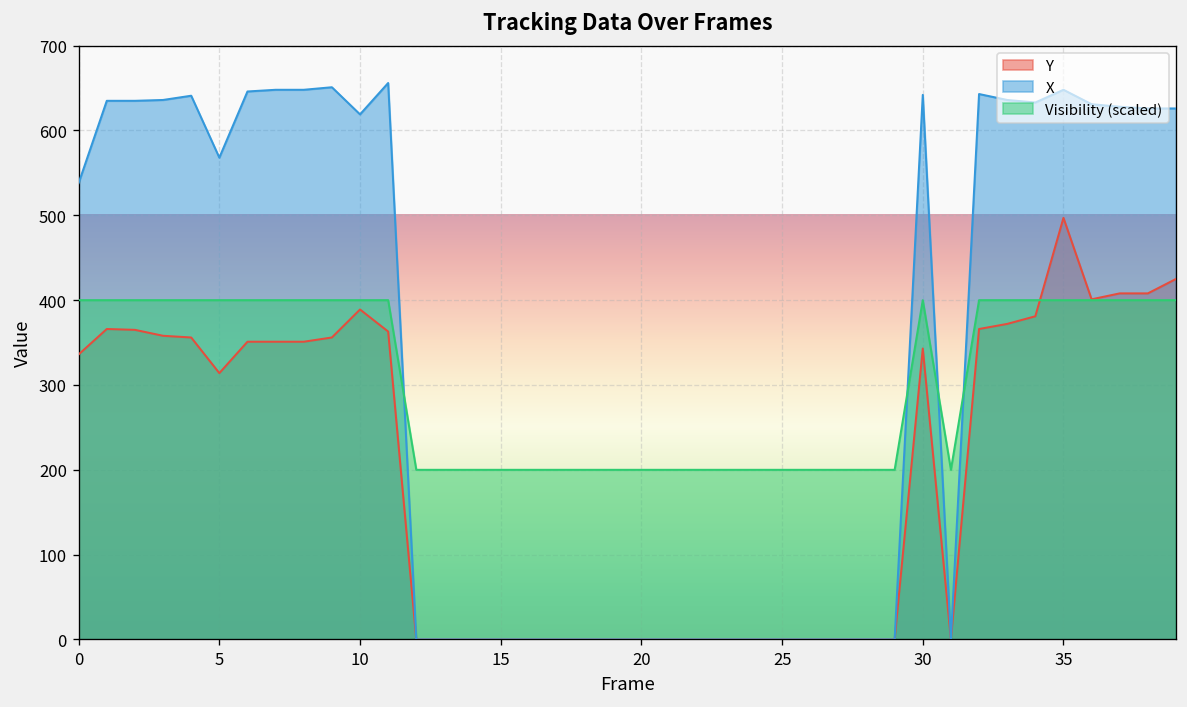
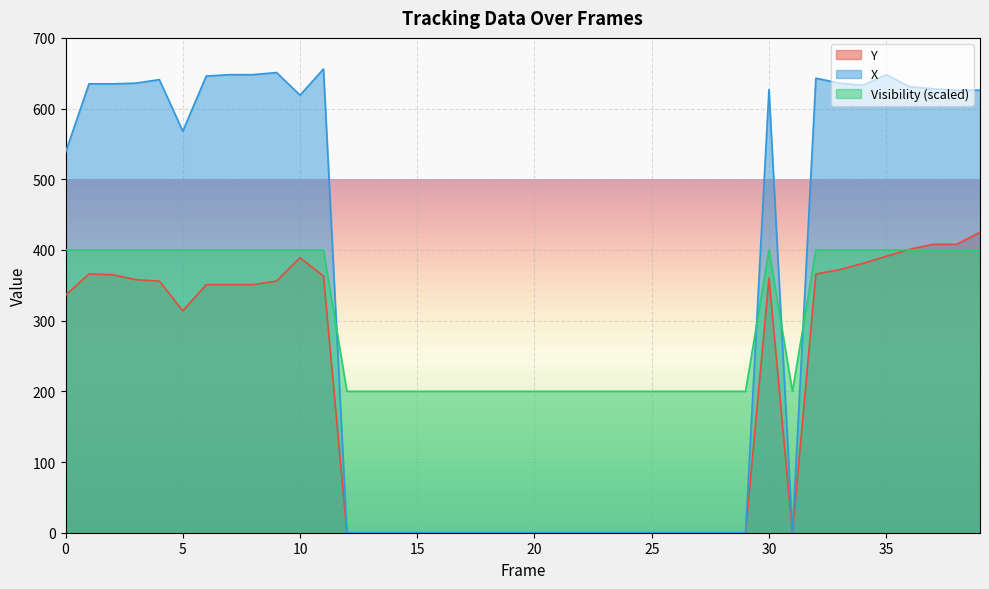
Y, 30: 340 -> 360
X, 30: 640 -> 630
Y, 35: 500 -> 390
